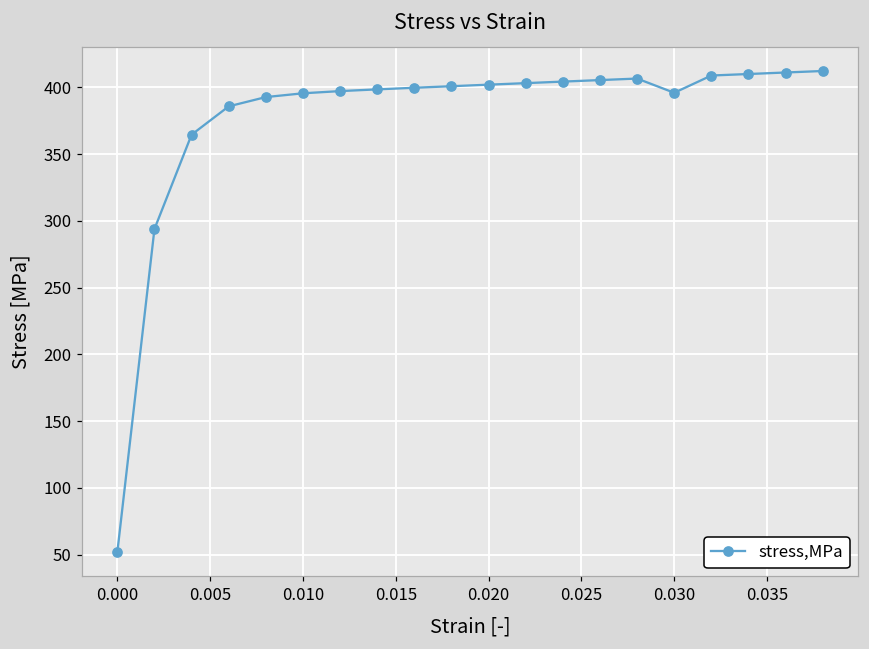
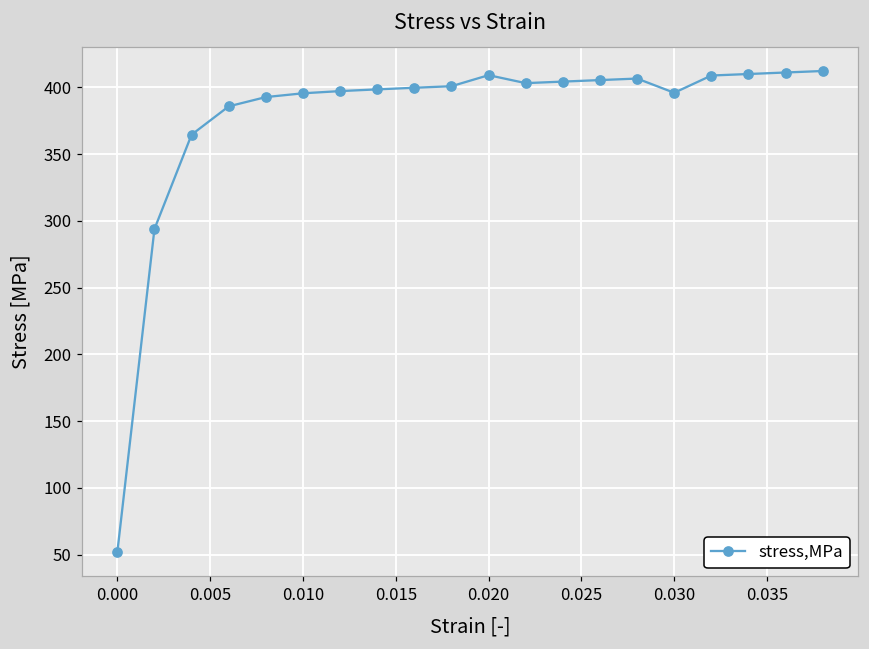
0.020: 402 -> 409
